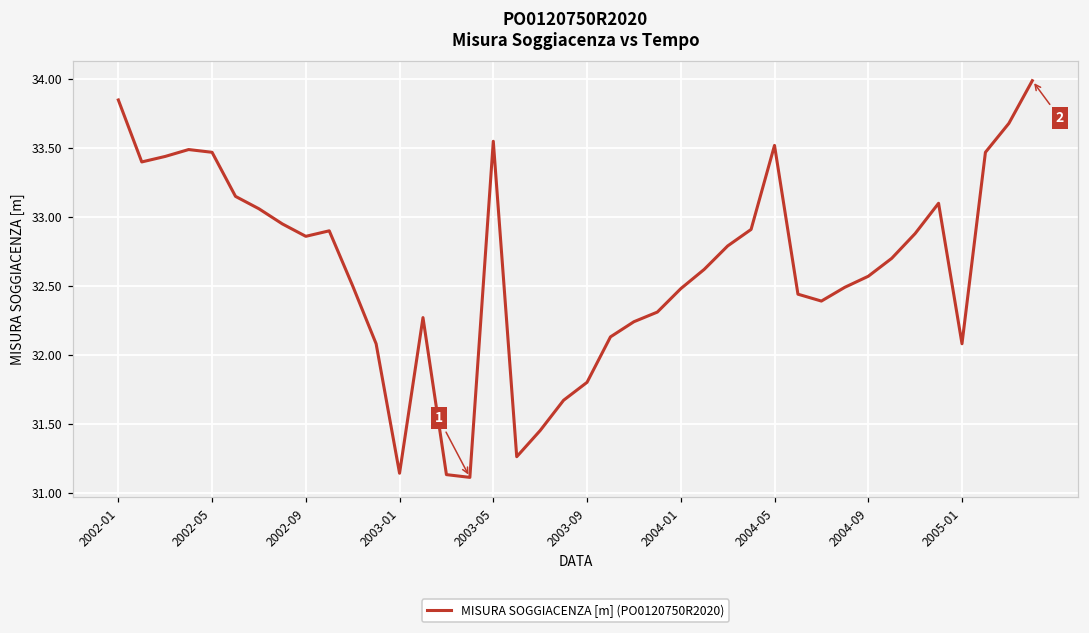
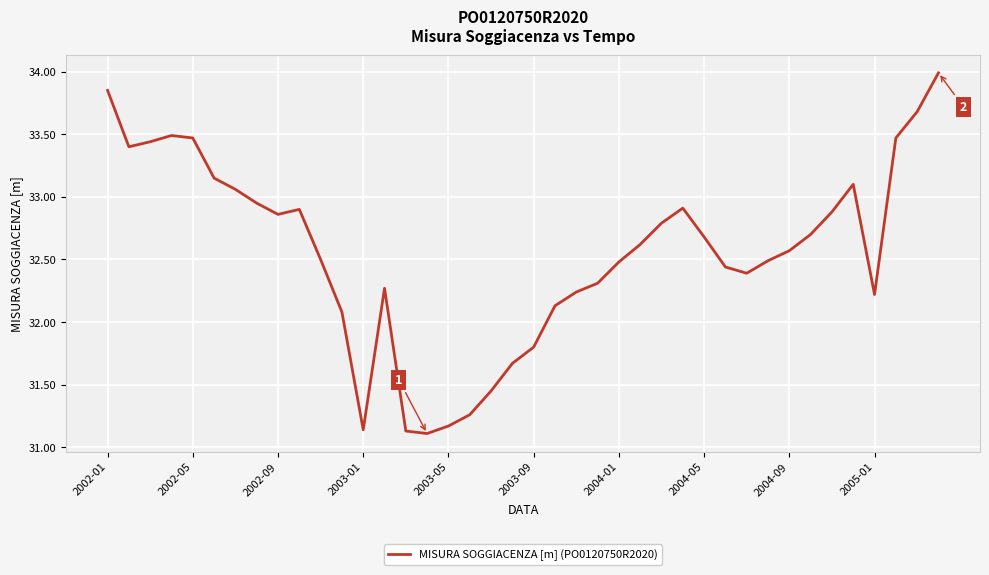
2003-05: 33.55 -> 31.17
2004-05: 33.52 -> 32.68
2005-01: 32.08 -> 32.22
